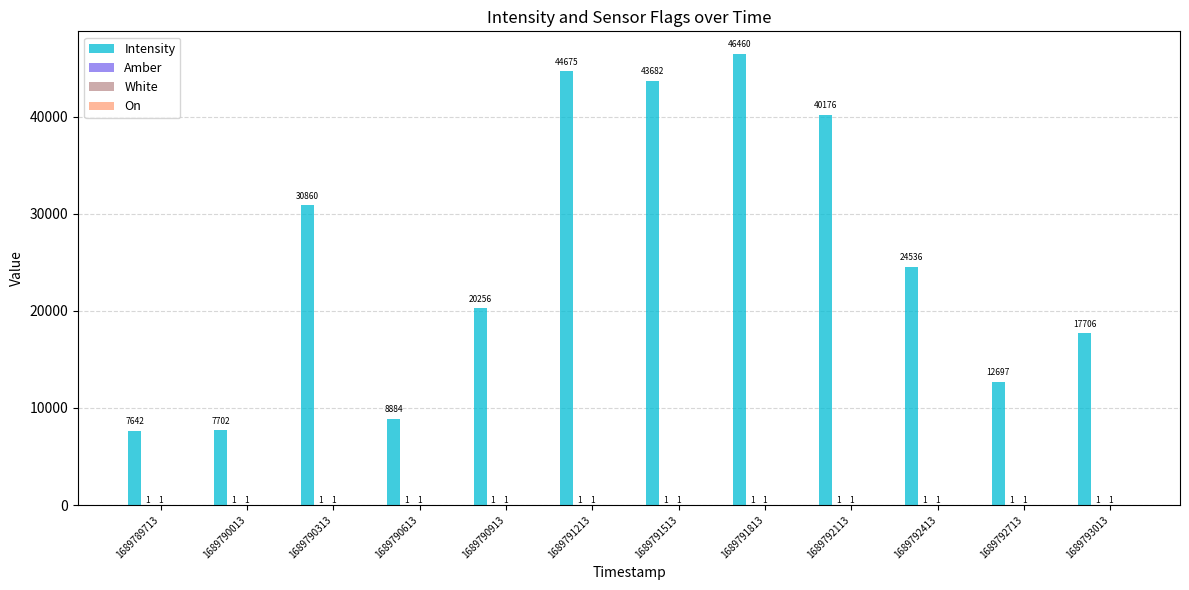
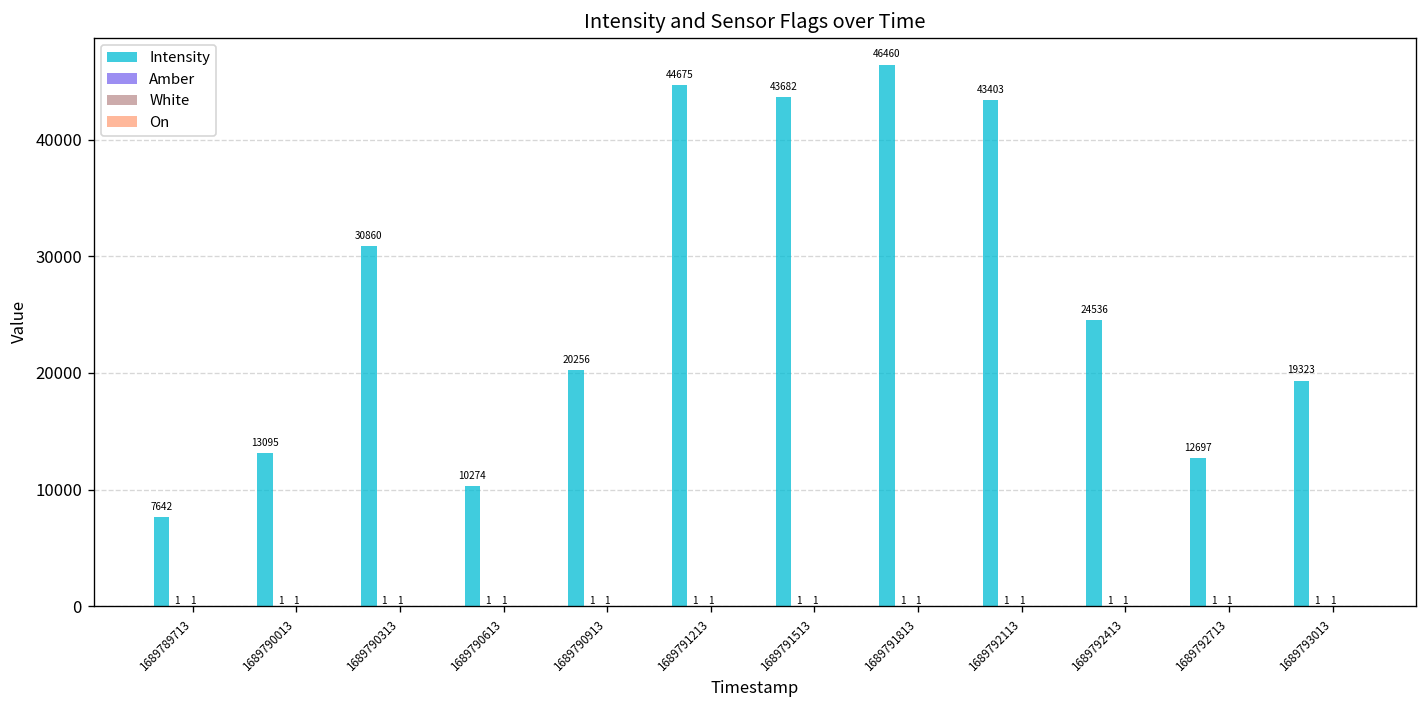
Intensity, 1689790013: 7702 -> 13095
Intensity, 1689790613: 8884 -> 10274
Intensity, 1689792113: 40176 -> 43403
Intensity, 1689793013: 17706 -> 19323
